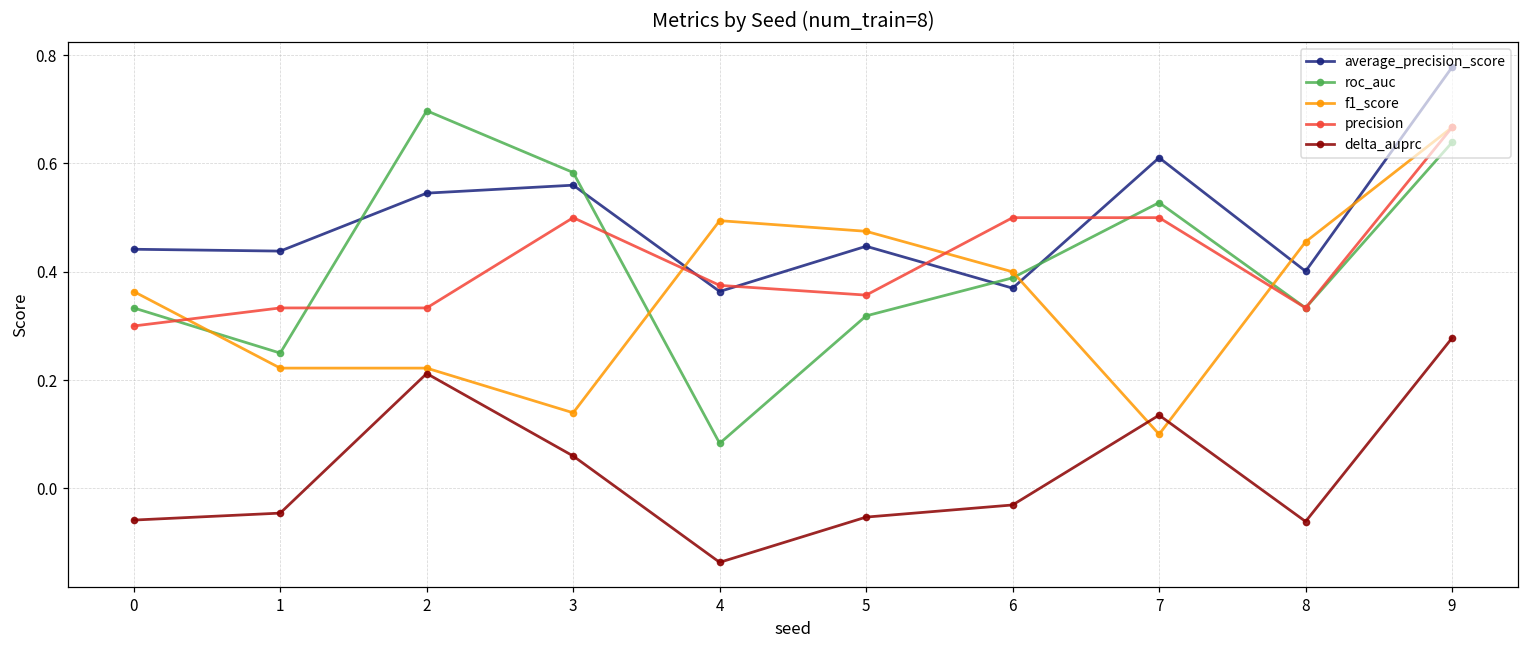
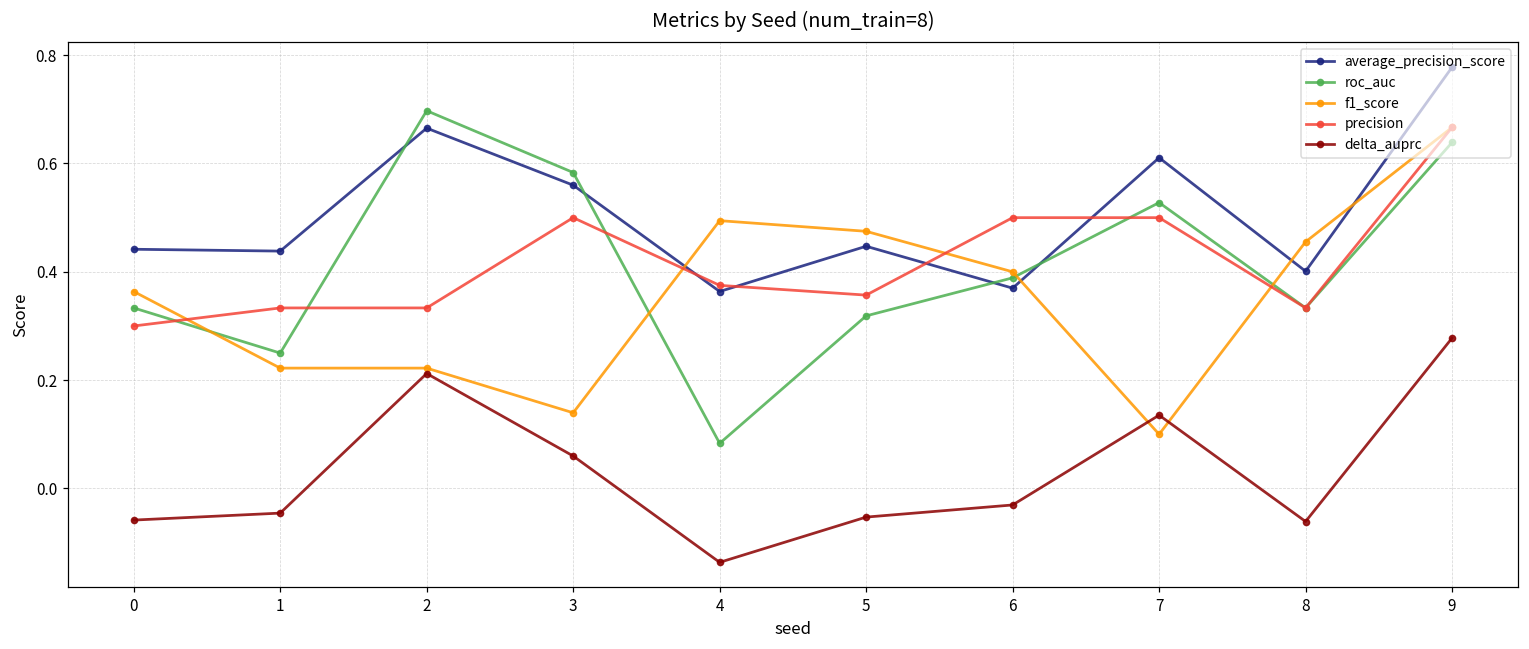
average_precision_score, 2: 0.55 -> 0.67
